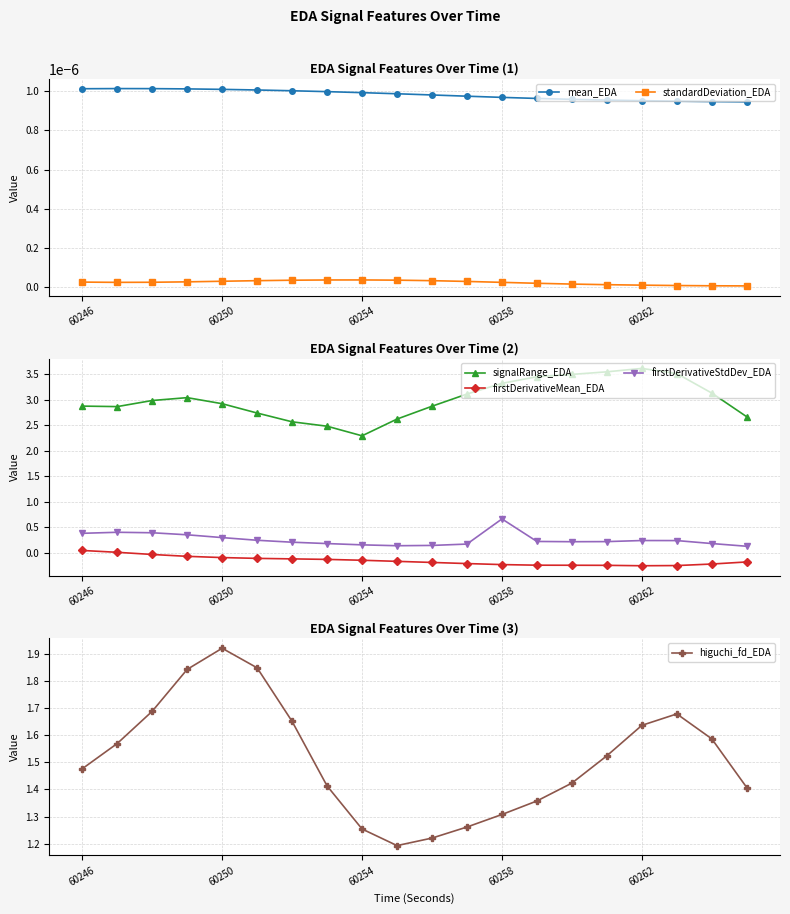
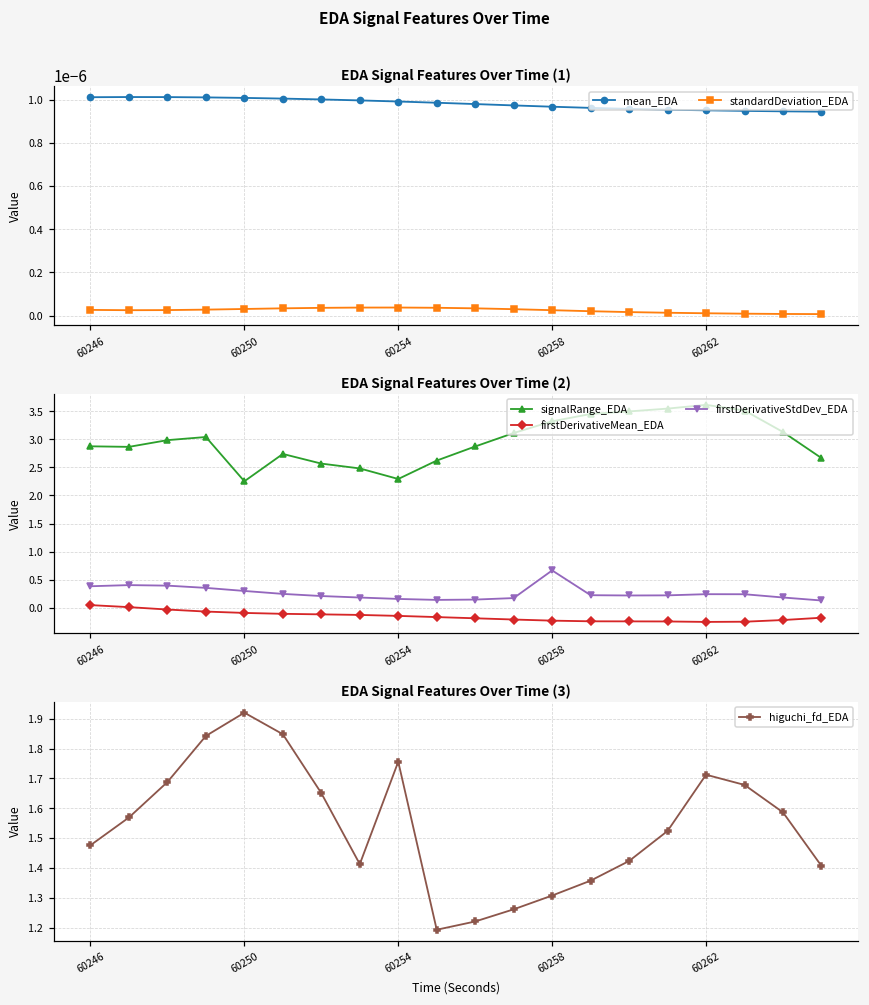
EDA Signal Features Over Time (2), signalRange_EDA, 60250: 2.9 -> 2.3
EDA Signal Features Over Time (3), 60254: 1.25 -> 1.76
EDA Signal Features Over Time (3), 60262: 1.64 -> 1.71
